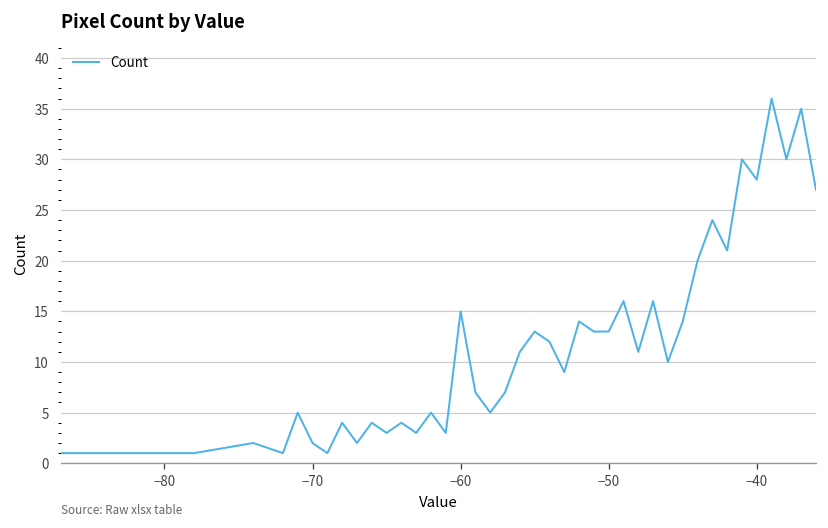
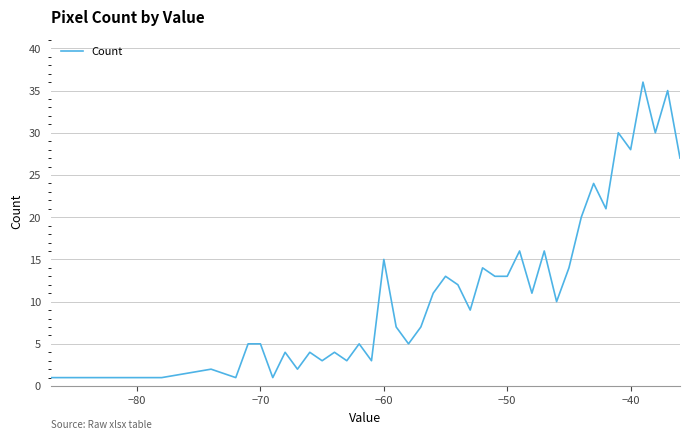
−70: 2 -> 5
